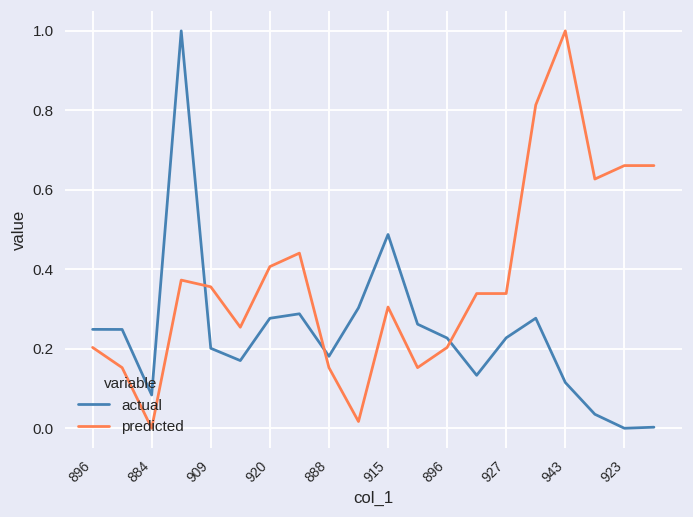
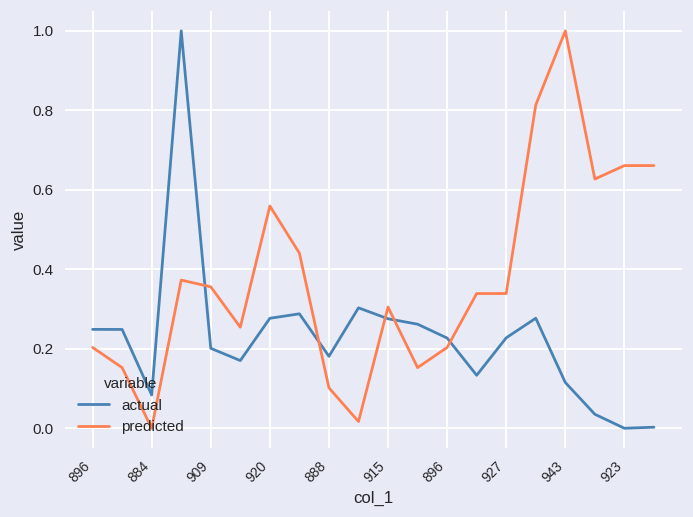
predicted, 920: 0.41 -> 0.56
predicted, 888: 0.15 -> 0.10
actual, 915: 0.49 -> 0.28
